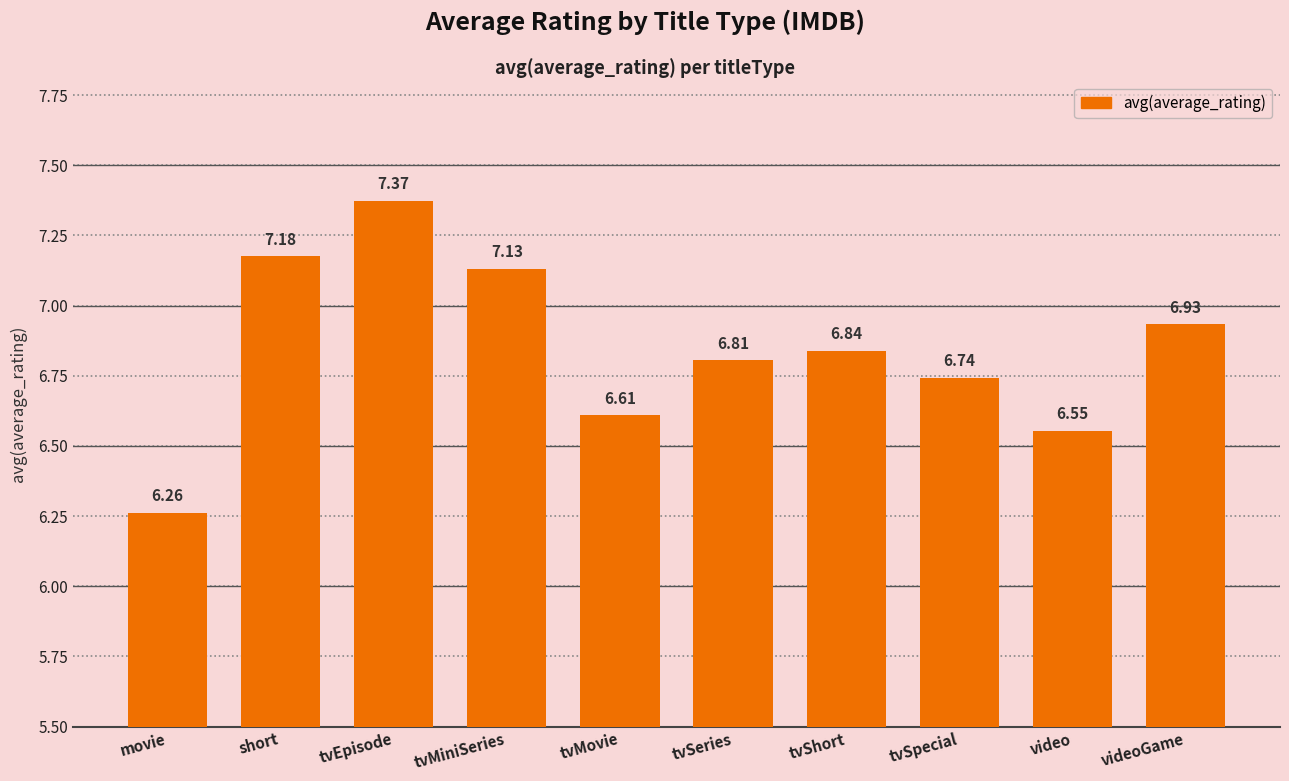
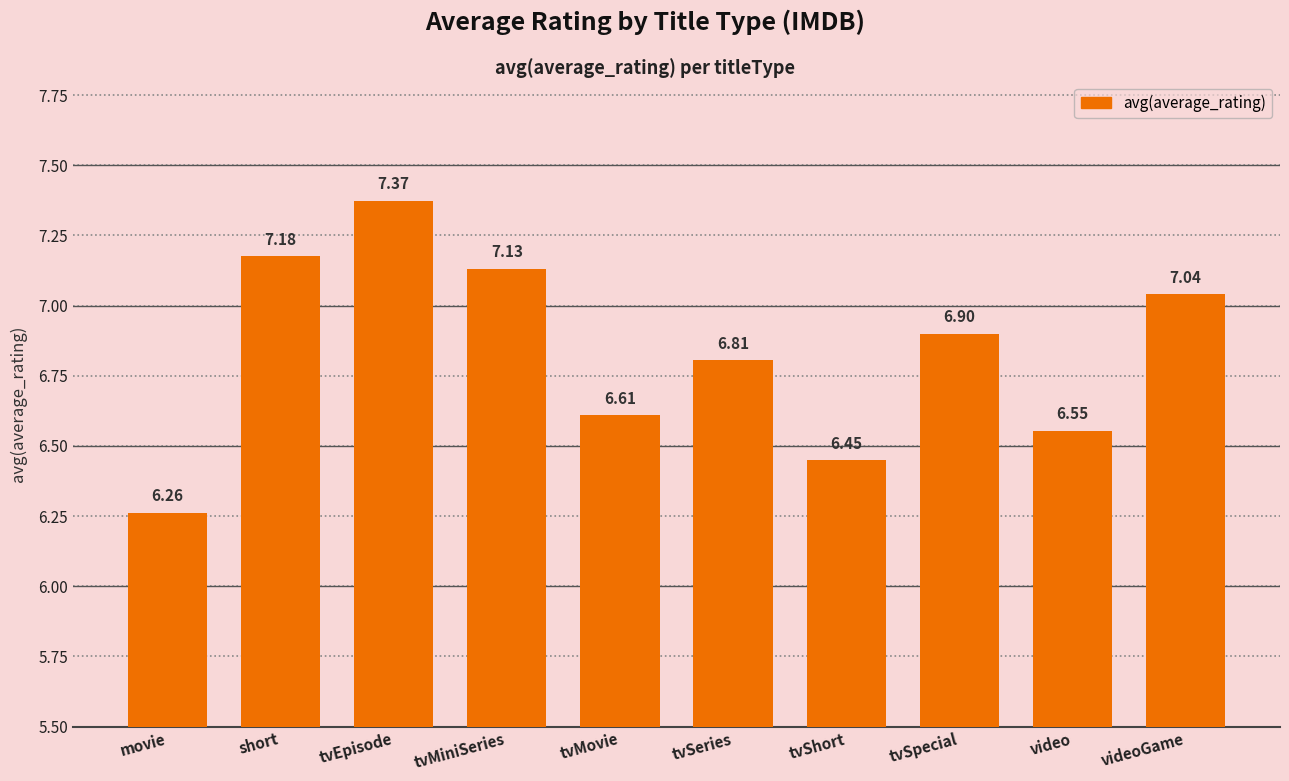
tvShort: 6.84 -> 6.45
tvSpecial: 6.74 -> 6.90
videoGame: 6.93 -> 7.04
